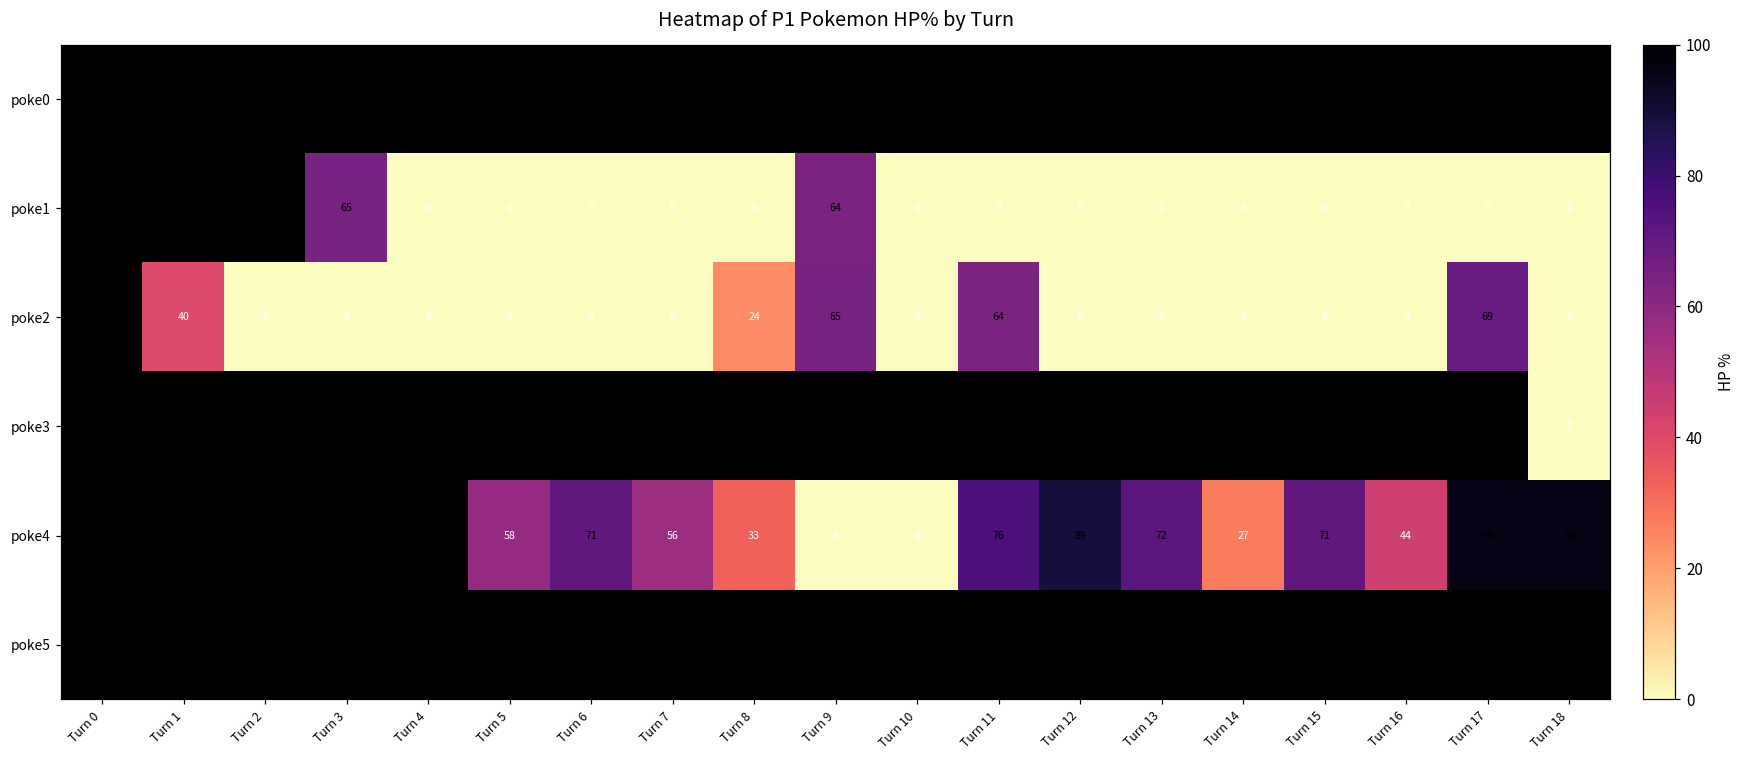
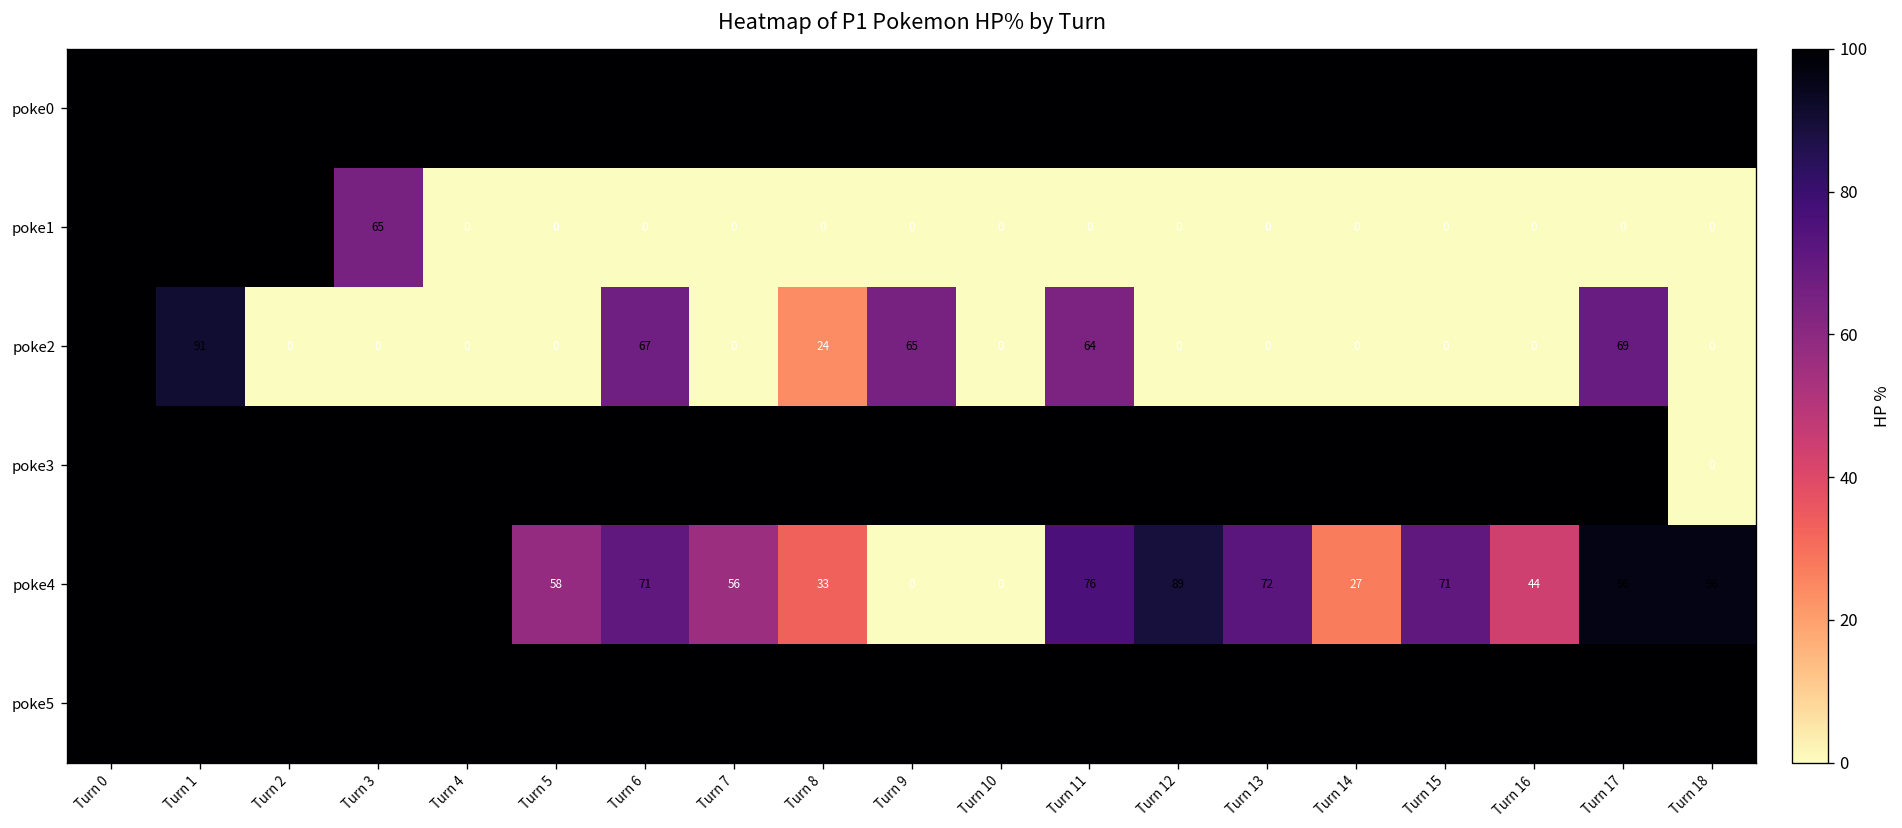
poke1, Turn 9: 64 -> 0
poke2, Turn 1: 40 -> 91
poke2, Turn 6: 0 -> 67
